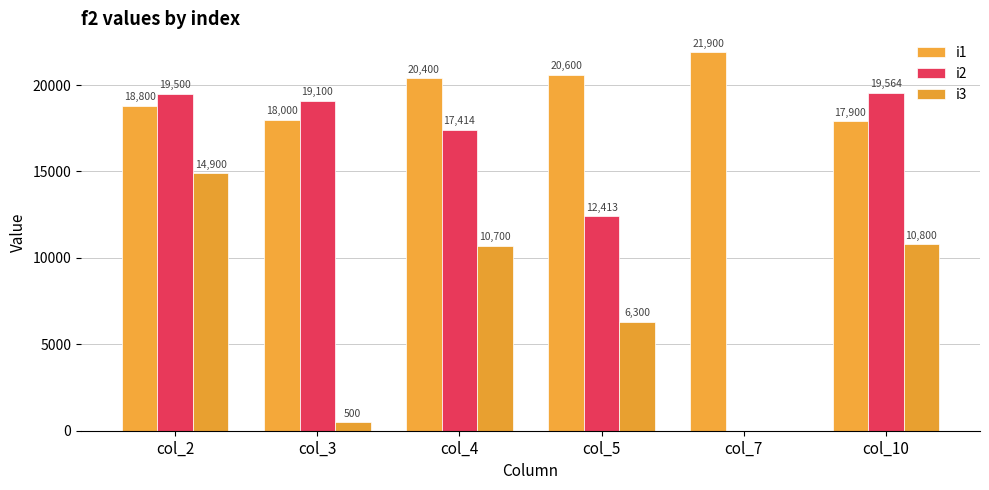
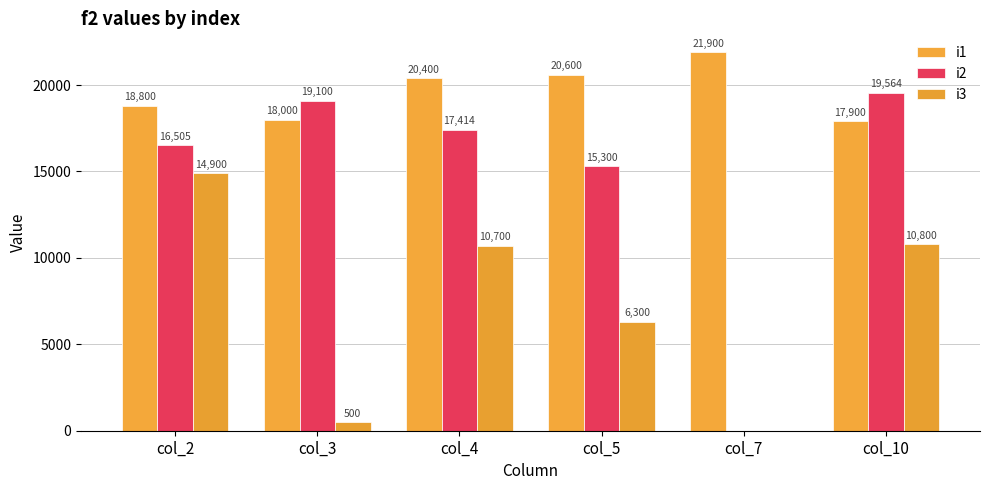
i2, col_2: 19,500 -> 16,505
i2, col_5: 12,413 -> 15,300
